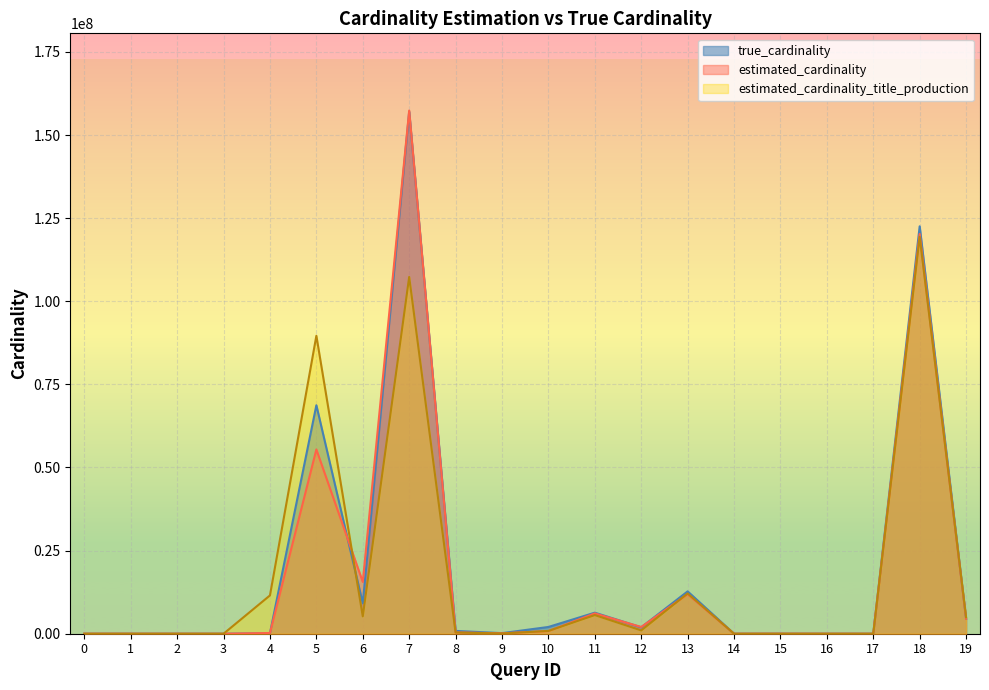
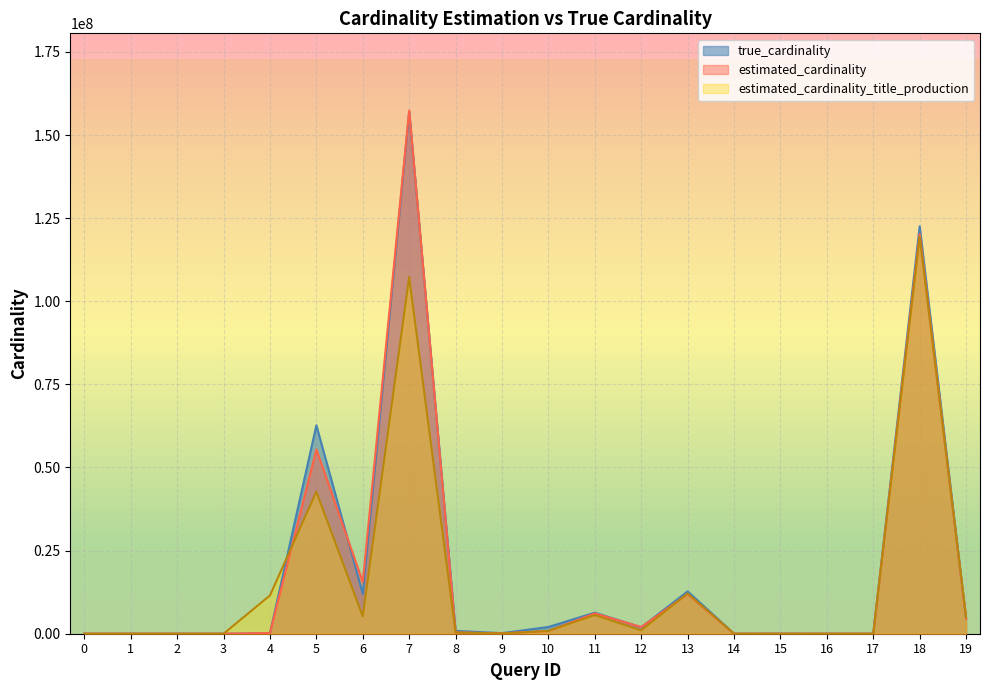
true_cardinality, 5: 69000000 -> 63000000
estimated_cardinality_title_production, 5: 90000000 -> 43000000
true_cardinality, 6: 9000000 -> 12000000
